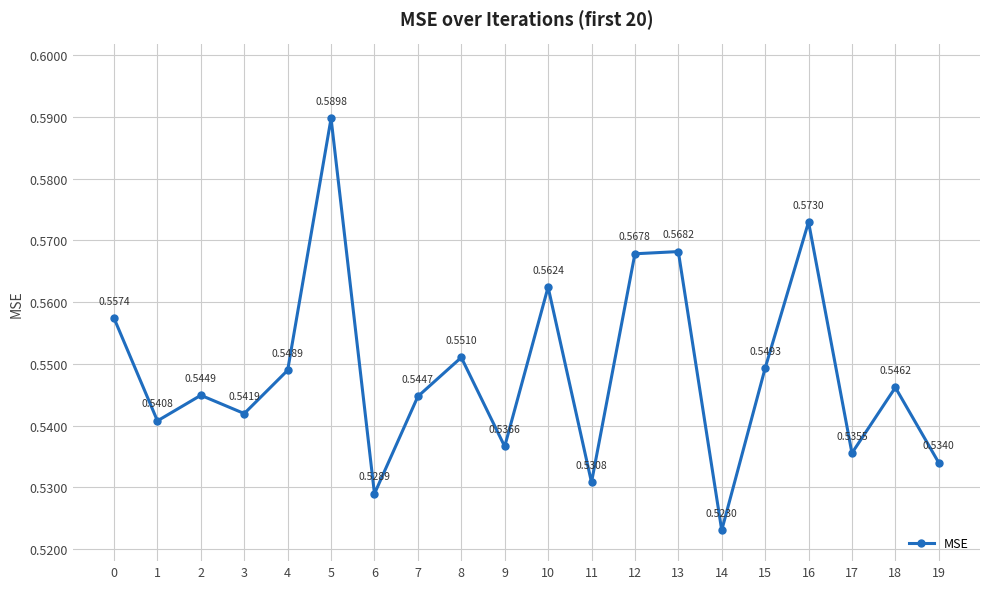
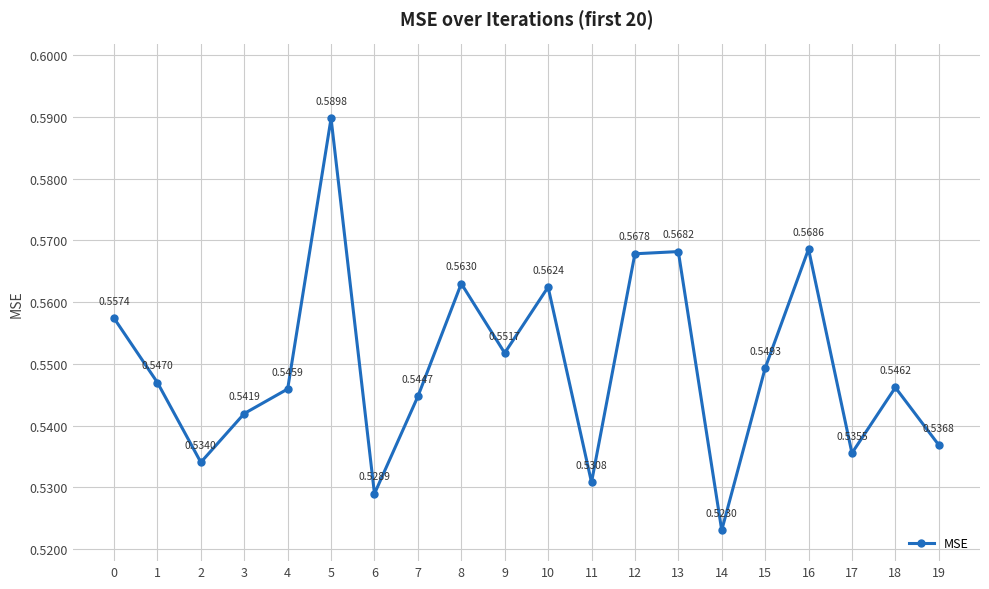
1: 0.5408 -> 0.5470
2: 0.5449 -> 0.5340
4: 0.5489 -> 0.5459
8: 0.5510 -> 0.5630
9: 0.5366 -> 0.5517
16: 0.5730 -> 0.5686
19: 0.5340 -> 0.5368
